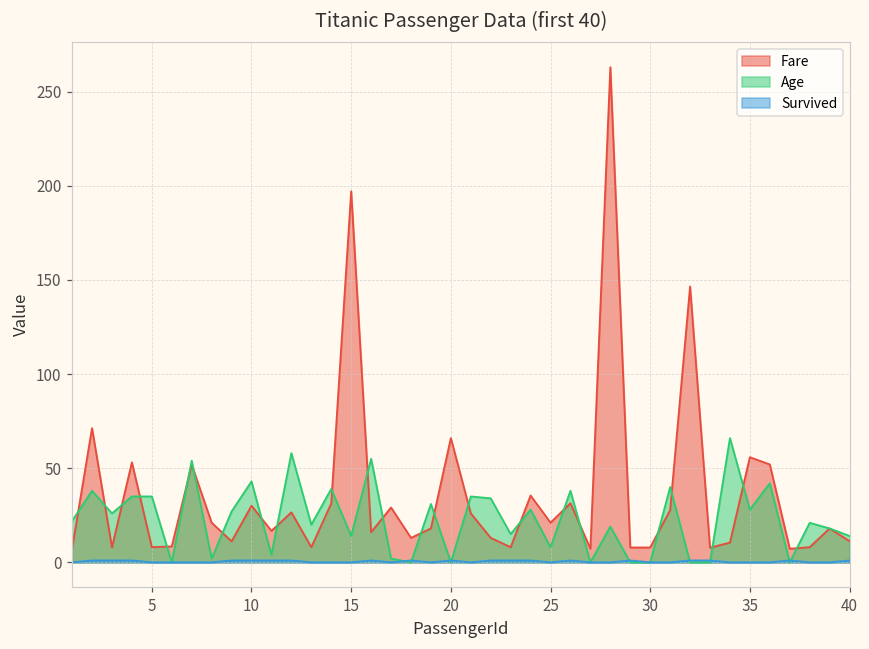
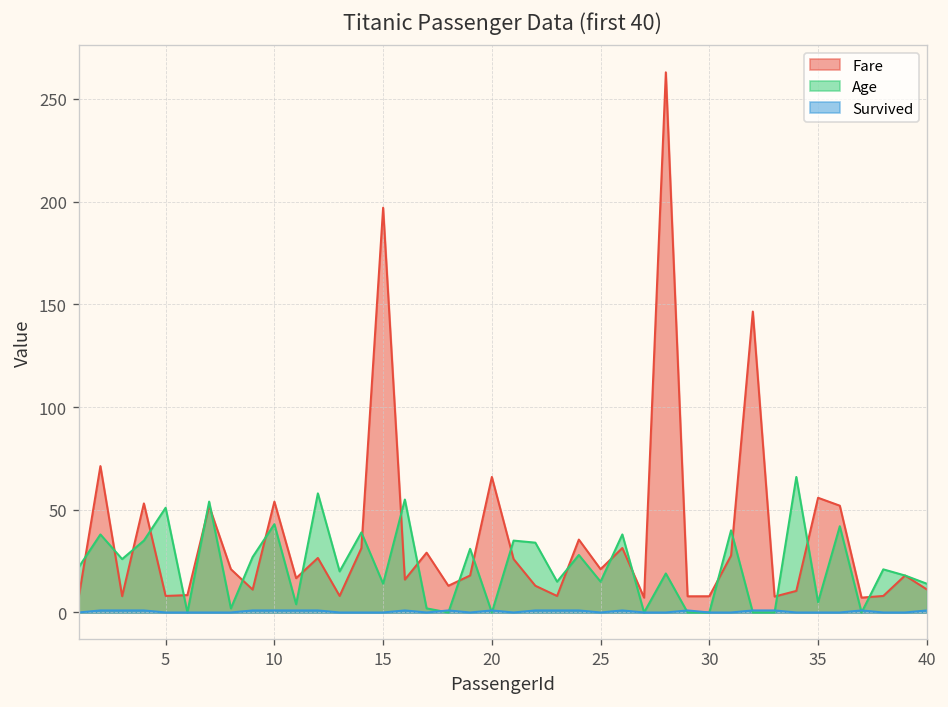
Age, 5: 35 -> 51
Fare, 10: 30 -> 54
Age, 25: 8 -> 15
Age, 35: 28 -> 5
